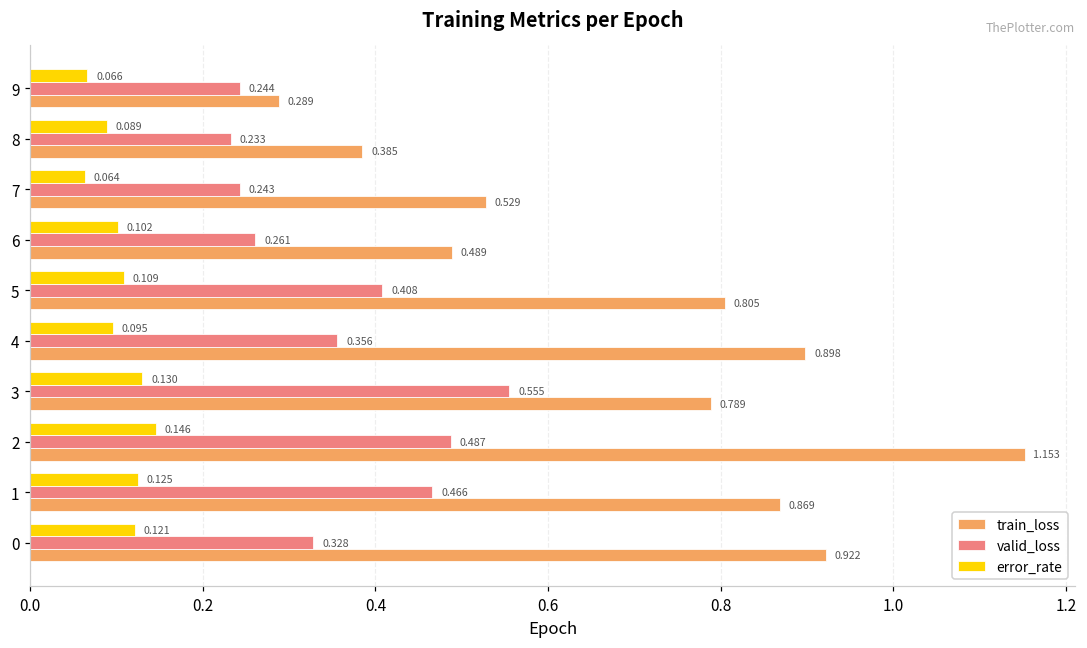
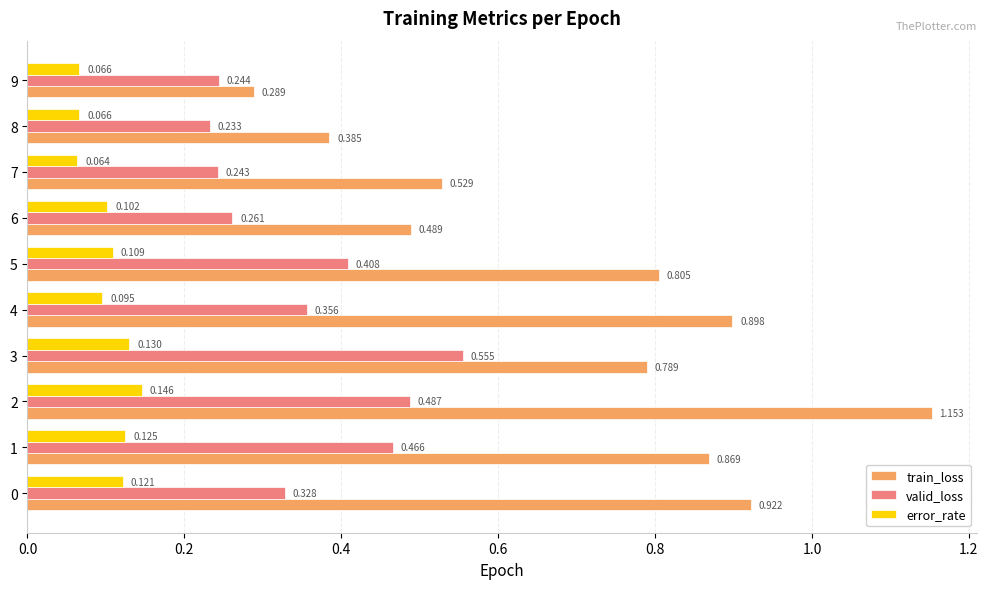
error_rate, 8: 0.089 -> 0.066
